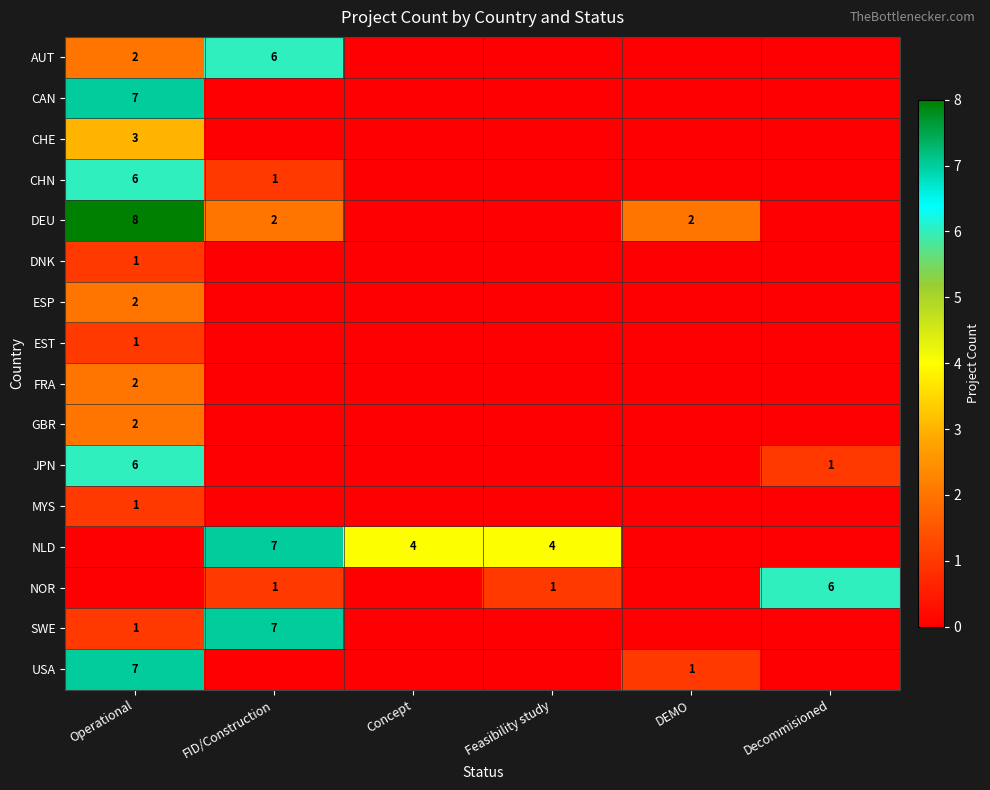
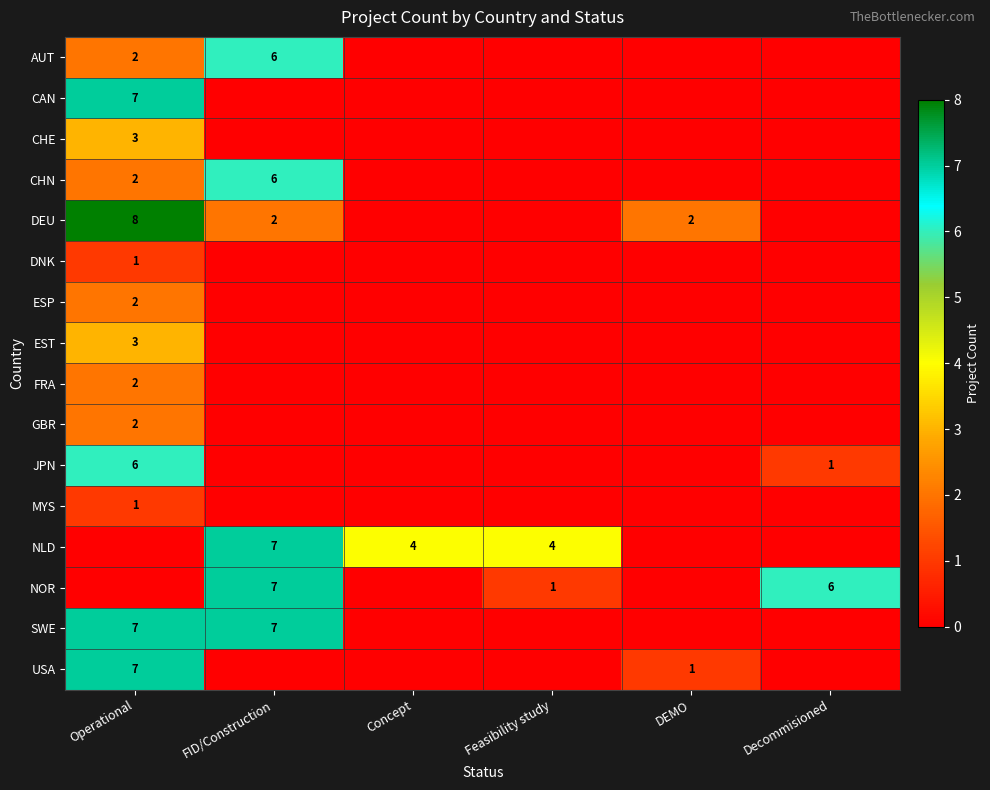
CHN, Operational: 6 -> 2
CHN, FID/Construction: 1 -> 6
EST, Operational: 1 -> 3
NOR, FID/Construction: 1 -> 7
SWE, Operational: 1 -> 7
